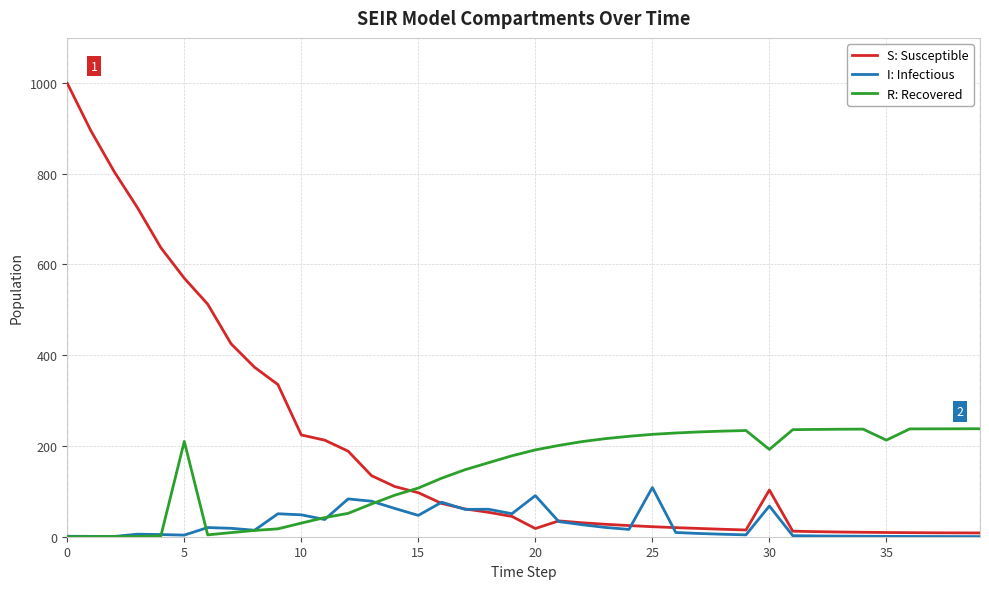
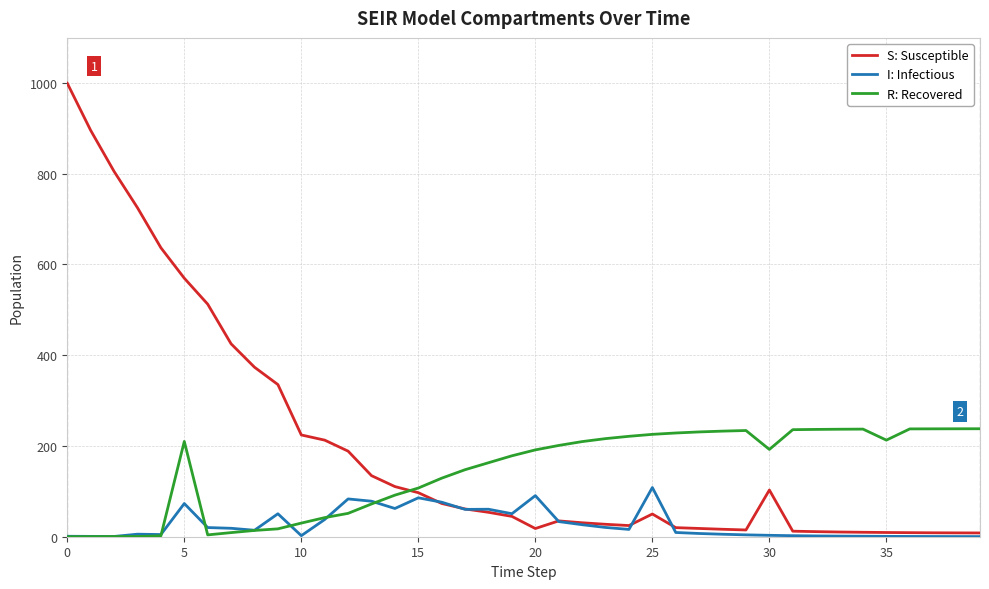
I: Infectious, 5: 0 -> 70
I: Infectious, 10: 50 -> 0
I: Infectious, 15: 50 -> 90
S: Susceptible, 25: 20 -> 50
I: Infectious, 30: 70 -> 0
